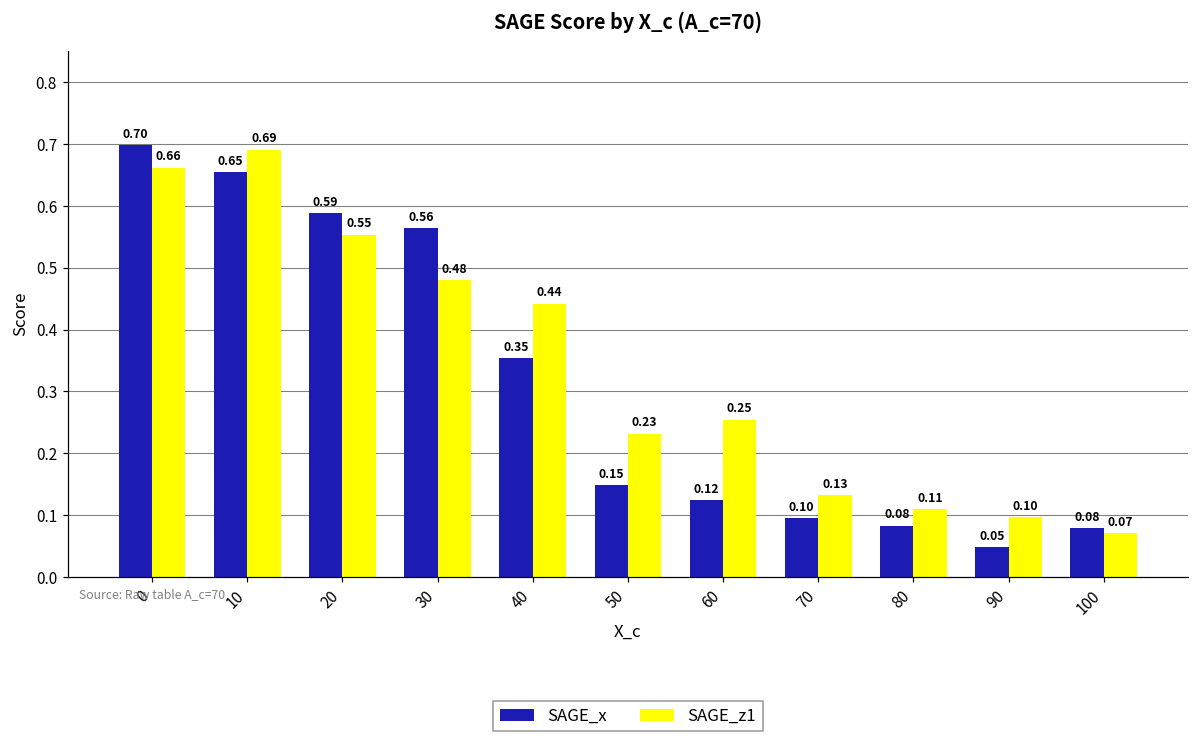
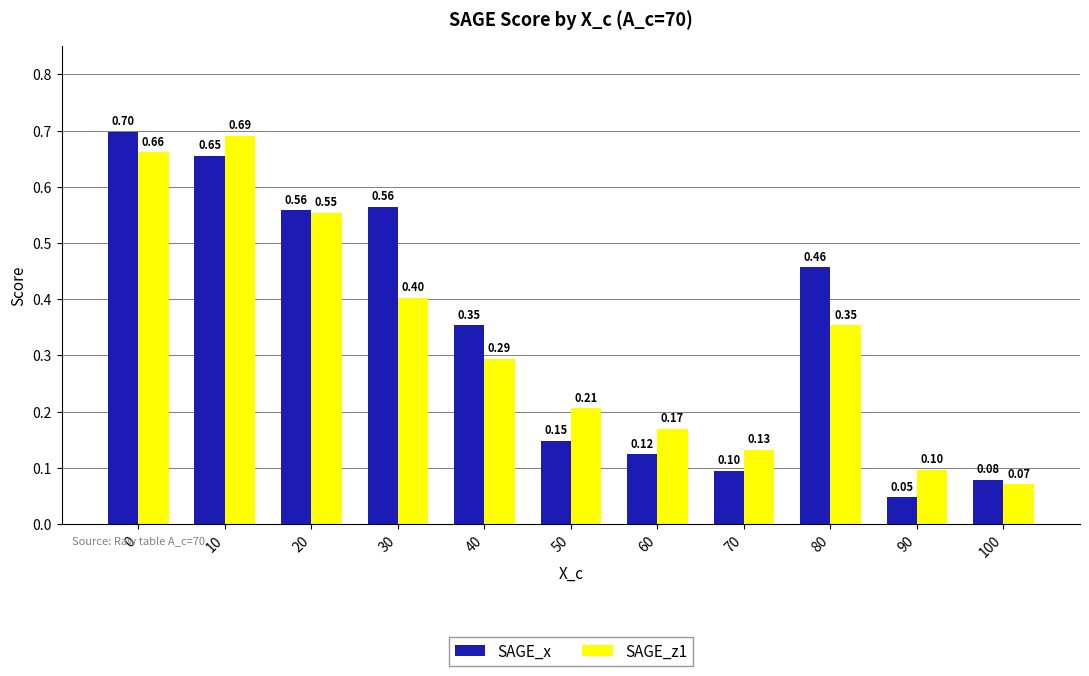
SAGE_x, 20: 0.59 -> 0.56
SAGE_z1, 30: 0.48 -> 0.40
SAGE_z1, 40: 0.44 -> 0.29
SAGE_z1, 50: 0.23 -> 0.21
SAGE_z1, 60: 0.25 -> 0.17
SAGE_x, 80: 0.08 -> 0.46
SAGE_z1, 80: 0.11 -> 0.35
